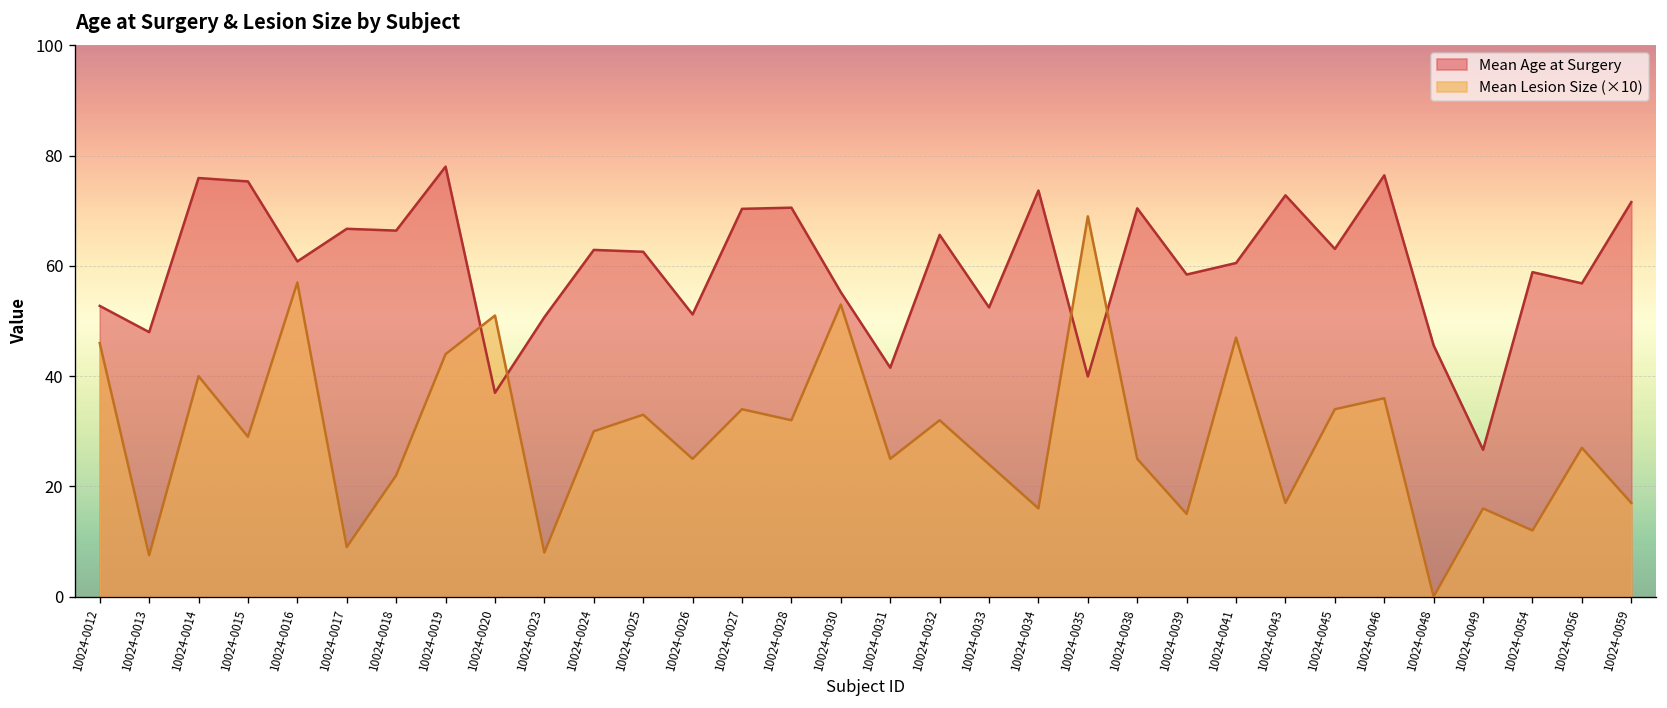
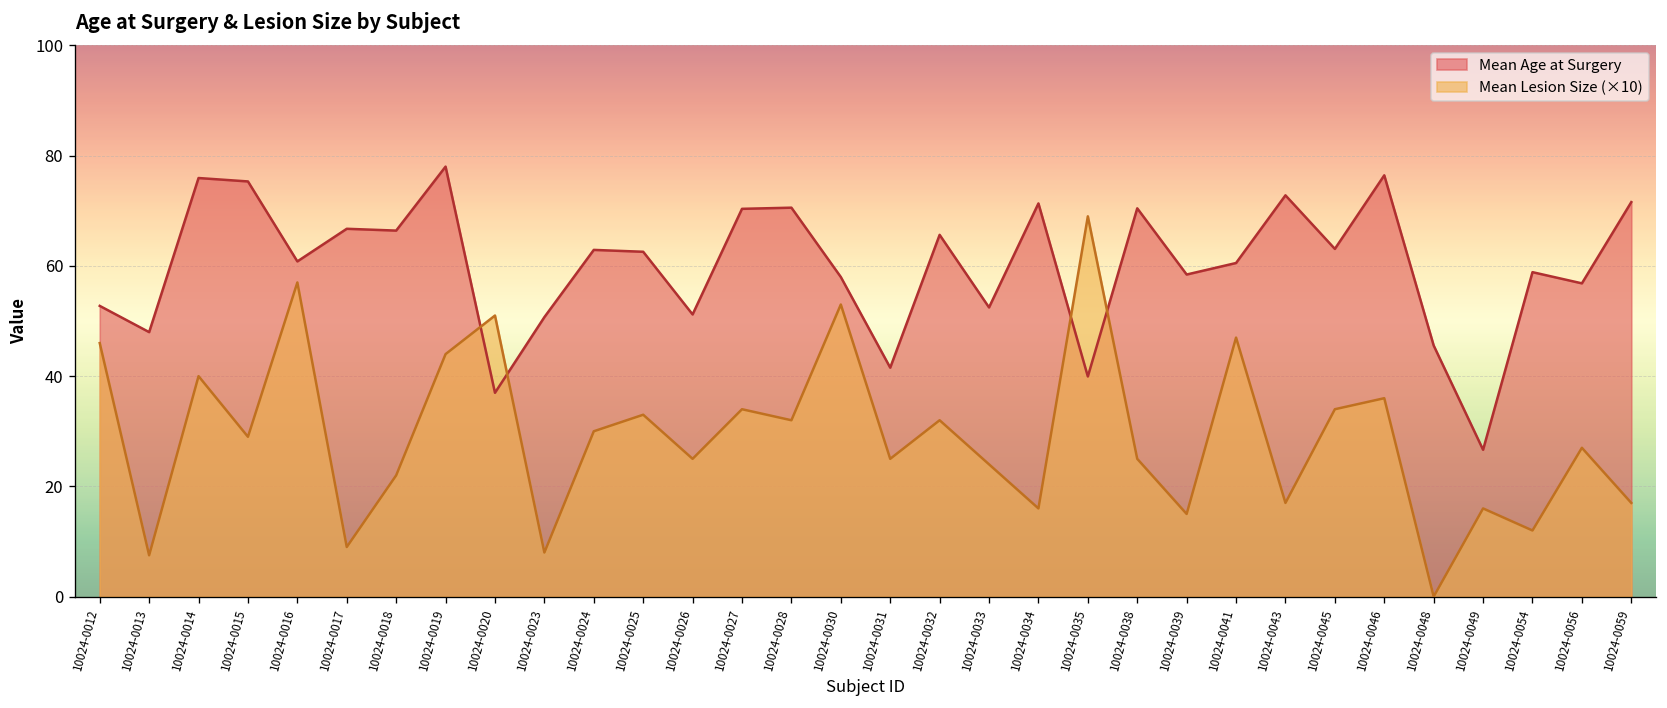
Mean Age at Surgery, 10024-0030: 55 -> 58
Mean Age at Surgery, 10024-0034: 74 -> 71
